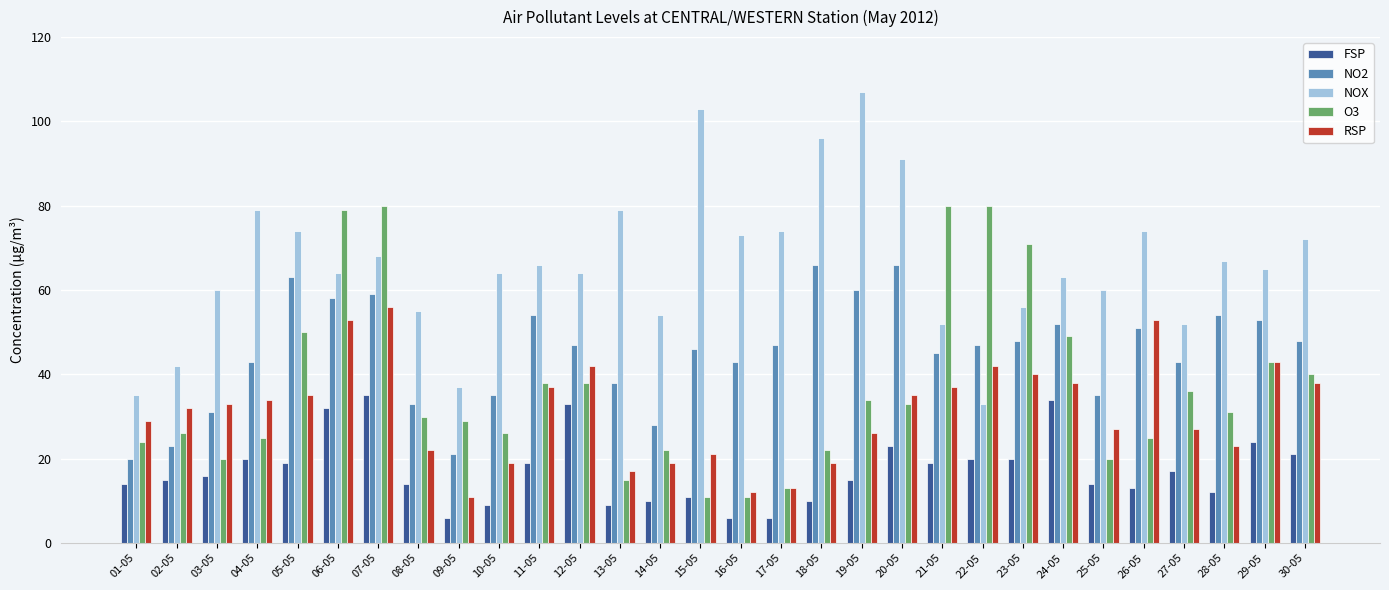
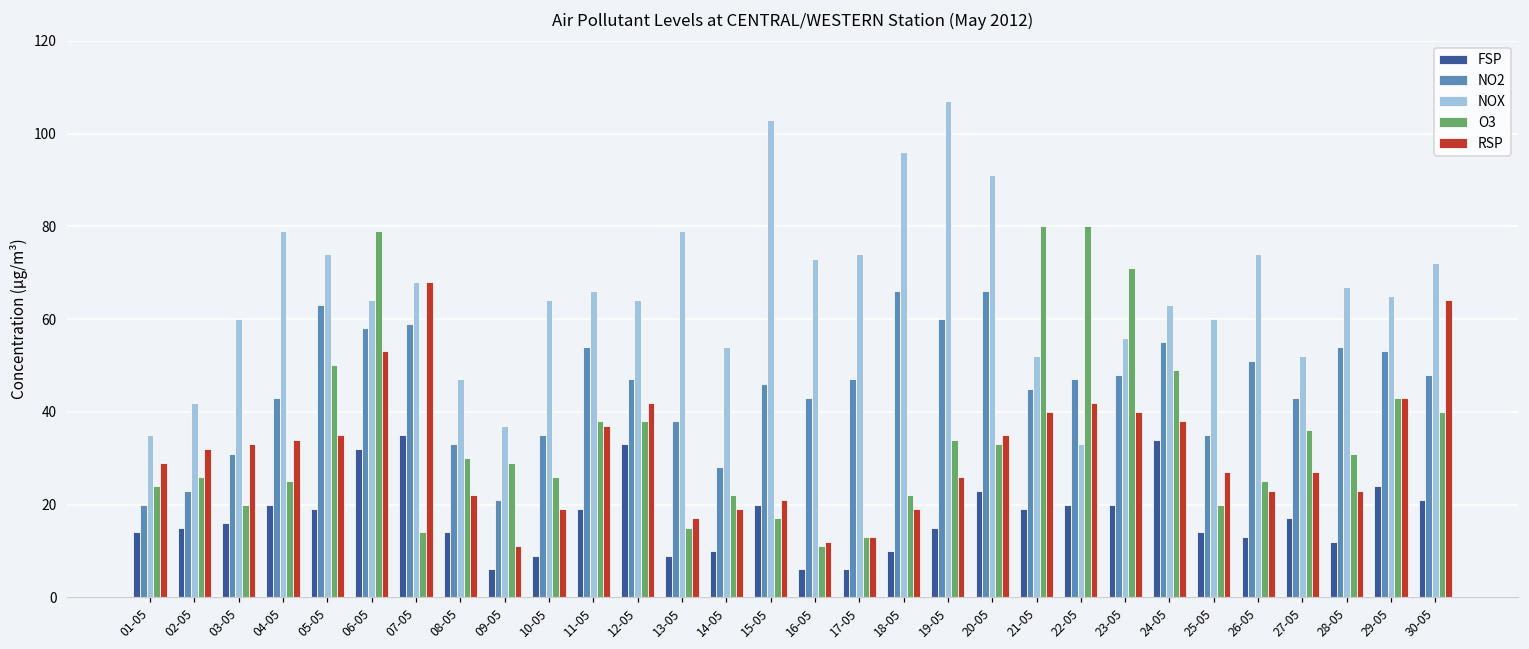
O3, 07-05: 80 -> 14
RSP, 07-05: 56 -> 68
NOX, 08-05: 55 -> 47
FSP, 15-05: 11 -> 20
O3, 15-05: 11 -> 17
RSP, 21-05: 37 -> 40
NO2, 24-05: 52 -> 55
RSP, 26-05: 53 -> 23
RSP, 30-05: 38 -> 64
